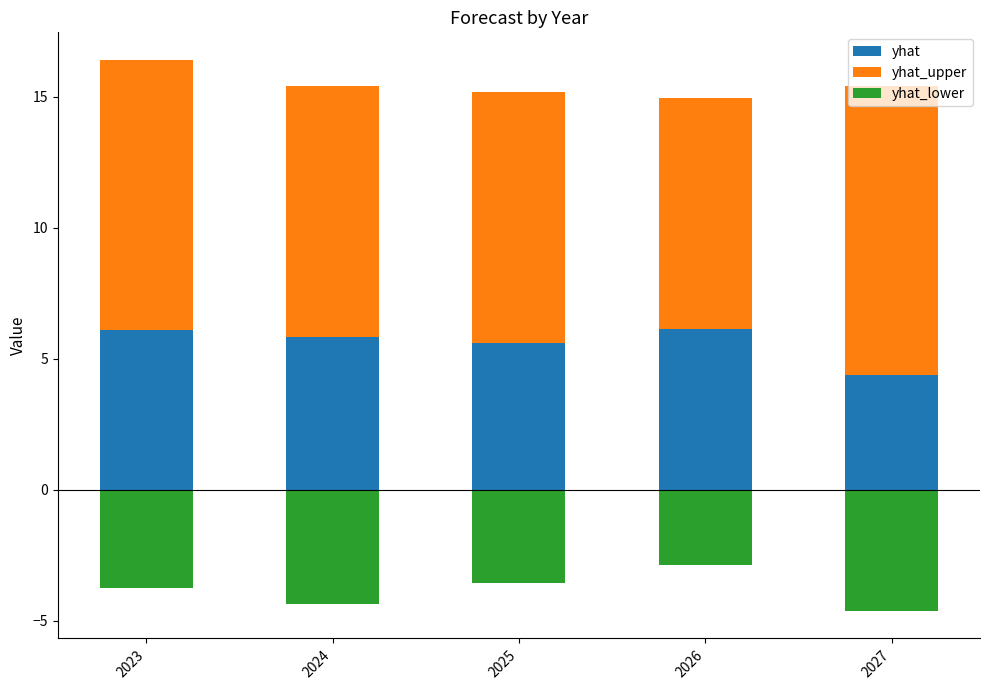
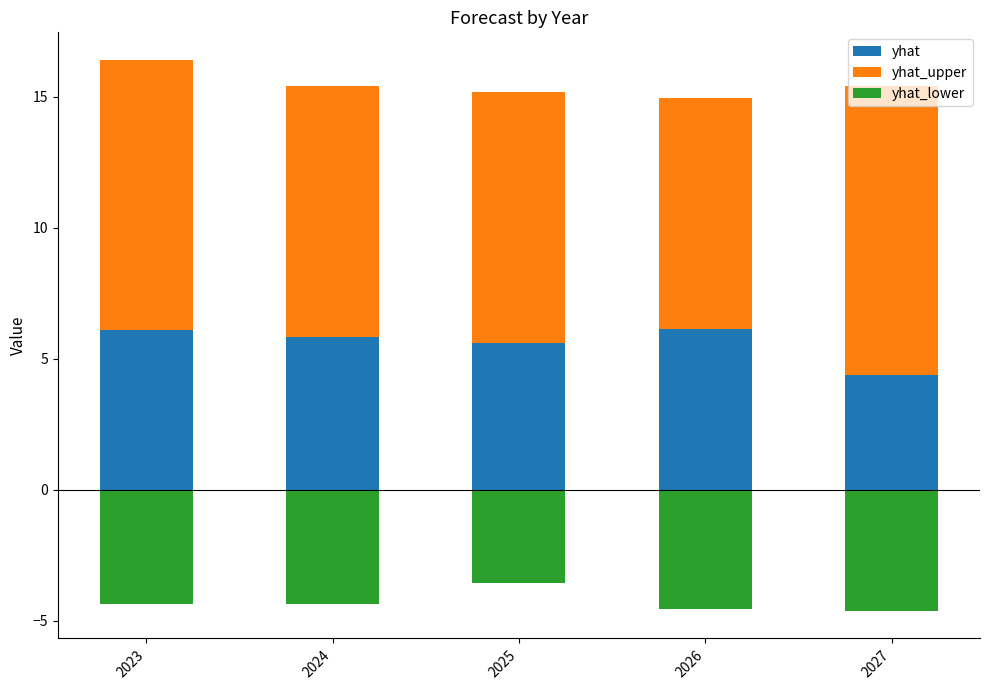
yhat_lower, 2023: -3.8 -> -4.4
yhat_lower, 2026: -2.9 -> -4.5
